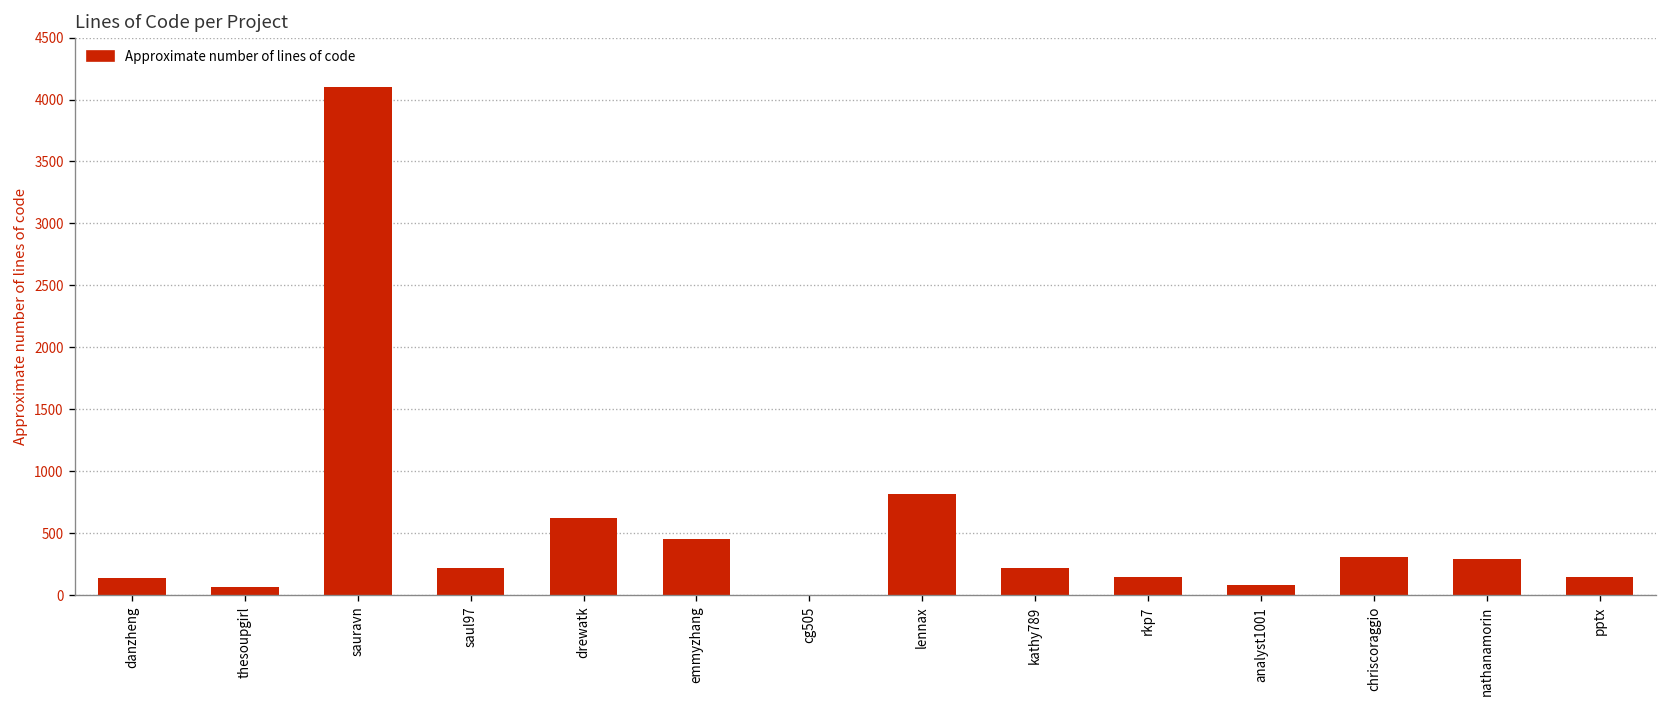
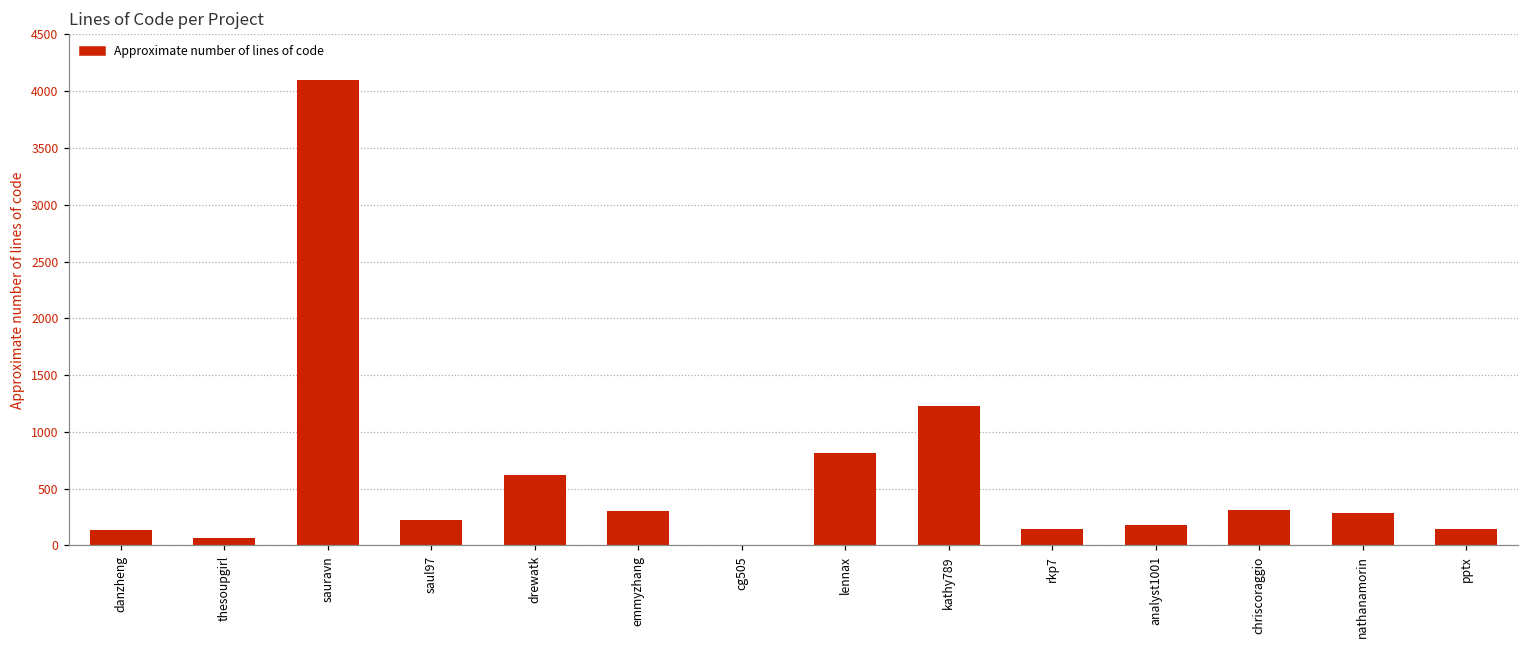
emmyzhang: 460 -> 310
kathy789: 220 -> 1230
analyst1001: 80 -> 180
